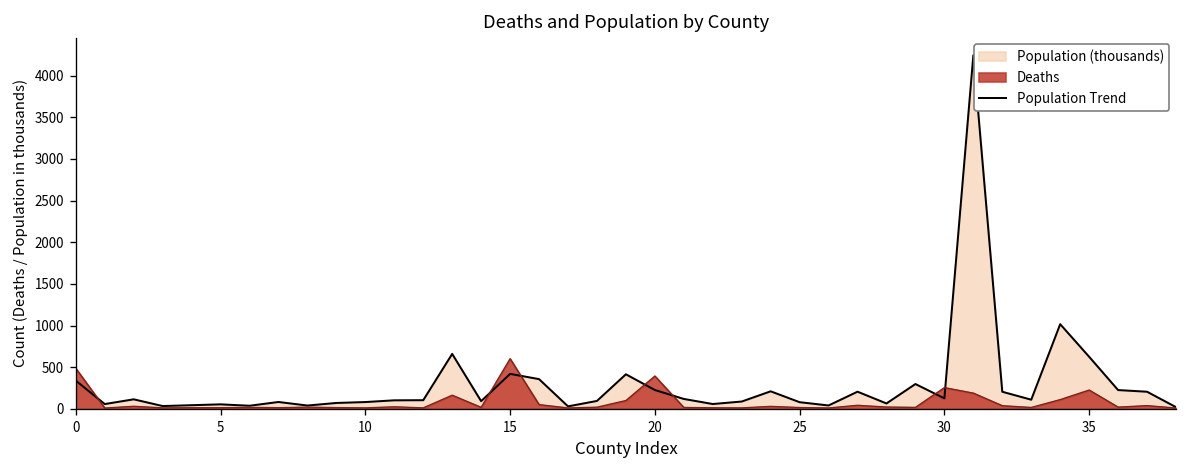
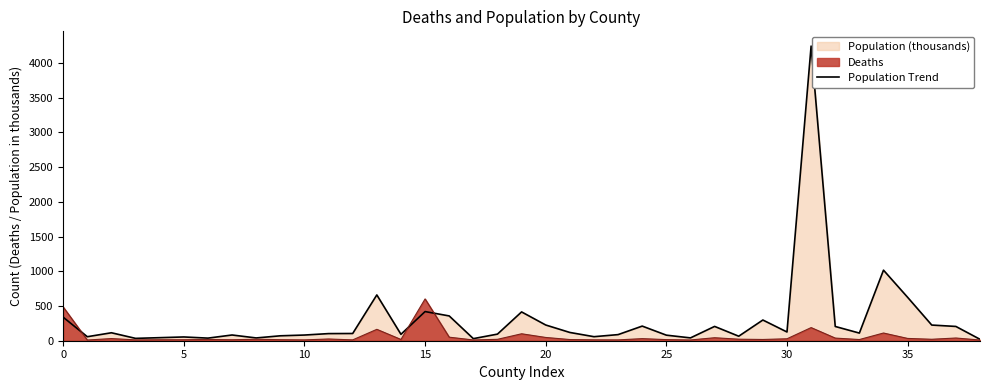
Deaths, 20: 400 -> 0
Deaths, 30: 300 -> 0
Deaths, 35: 200 -> 0
